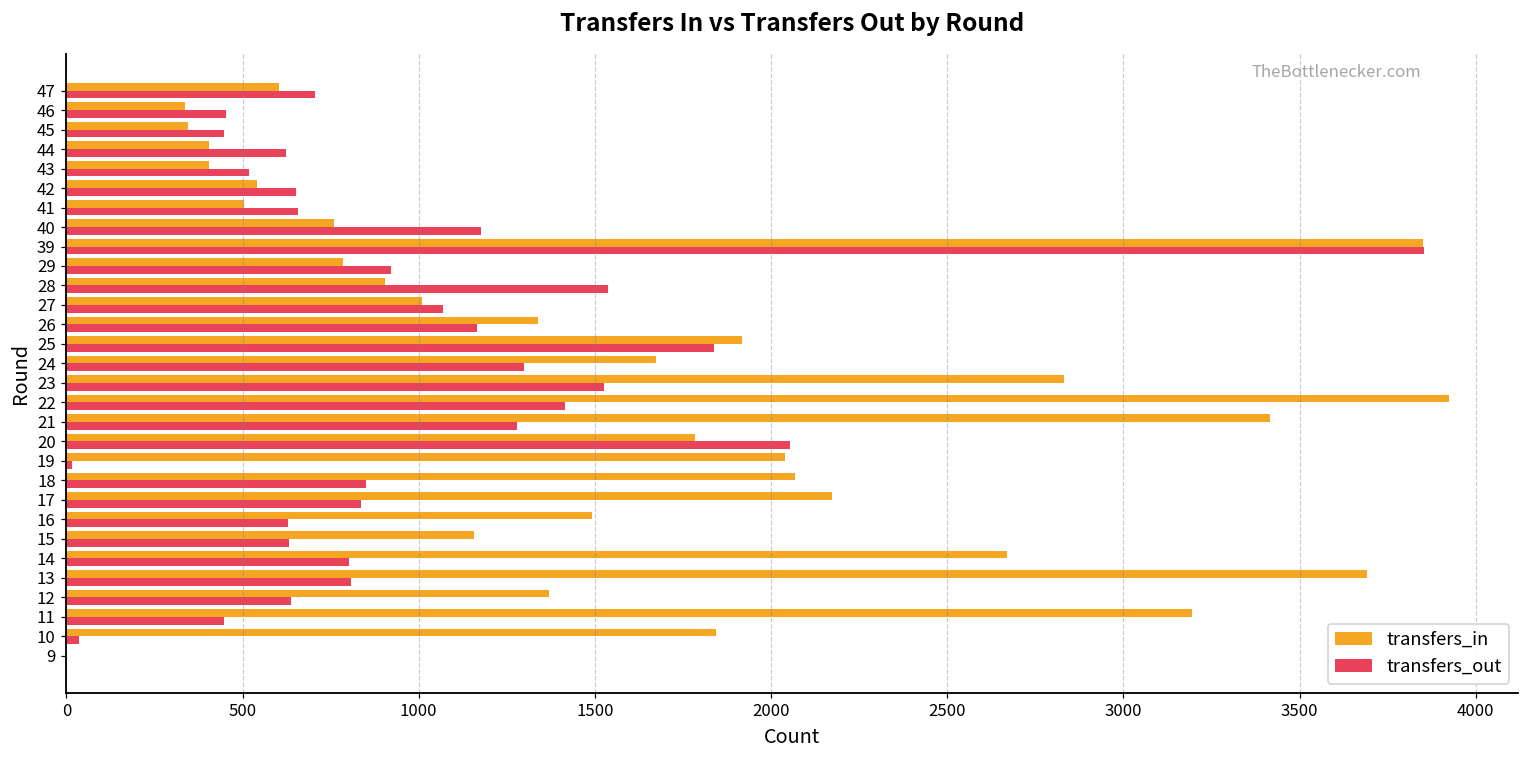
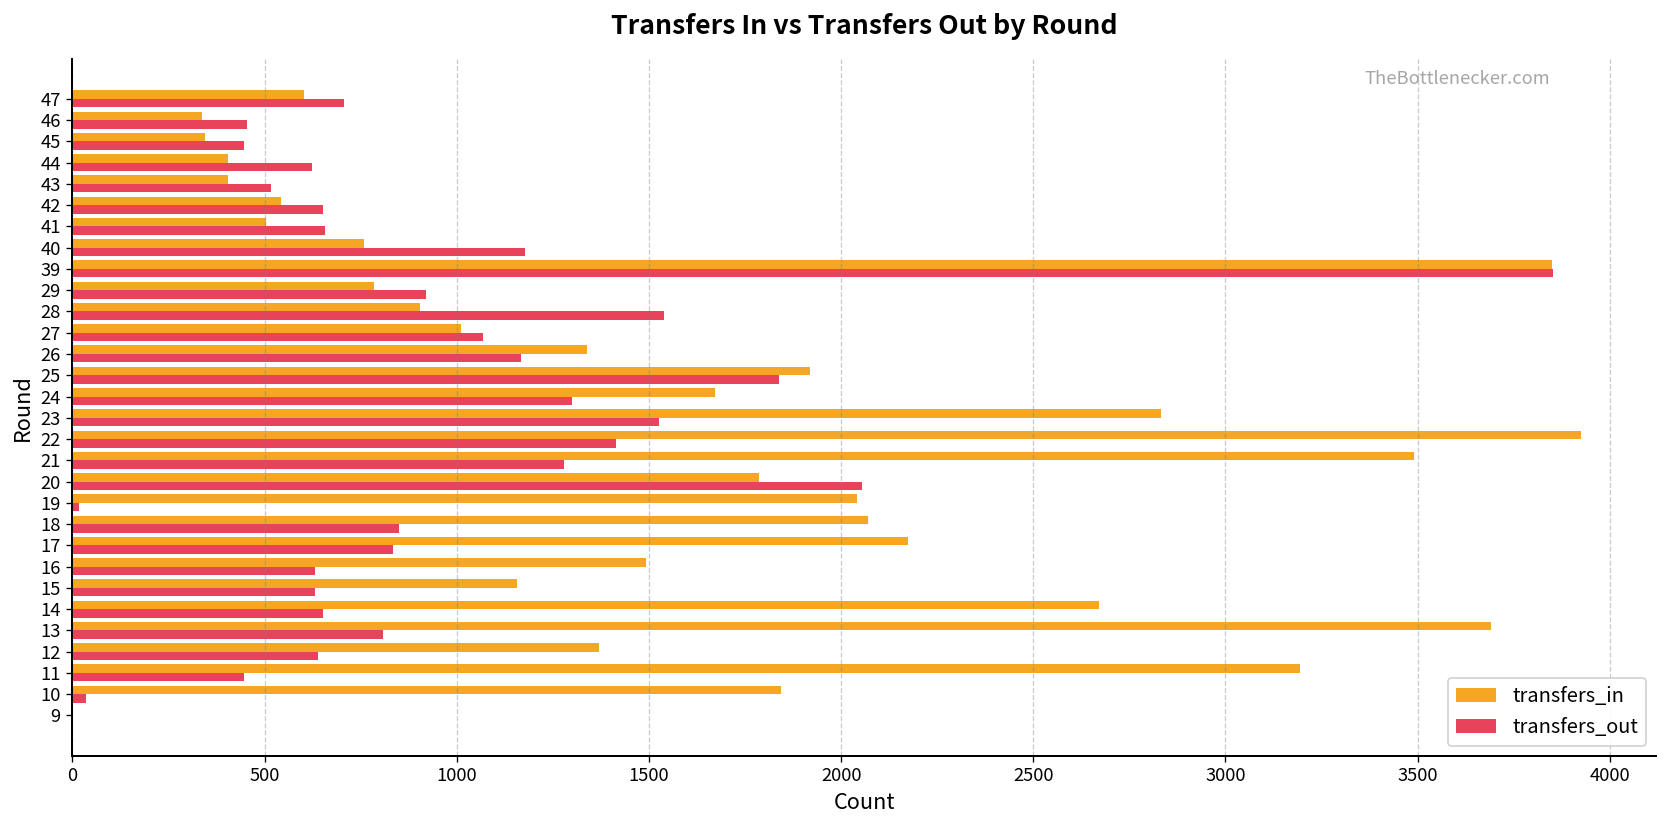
transfers_in, 21: 3420 -> 3490
transfers_out, 14: 800 -> 650
